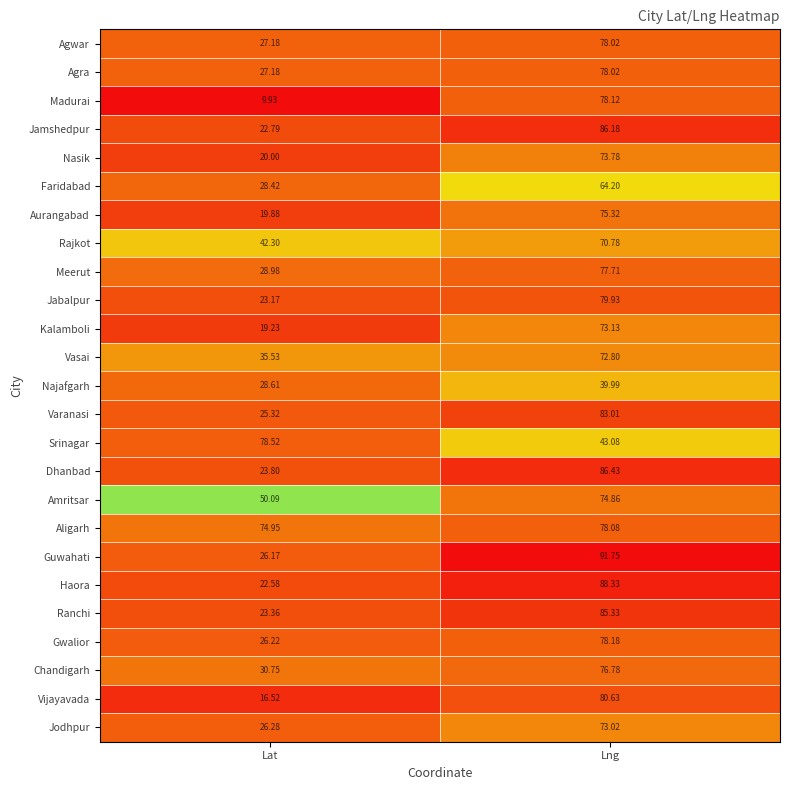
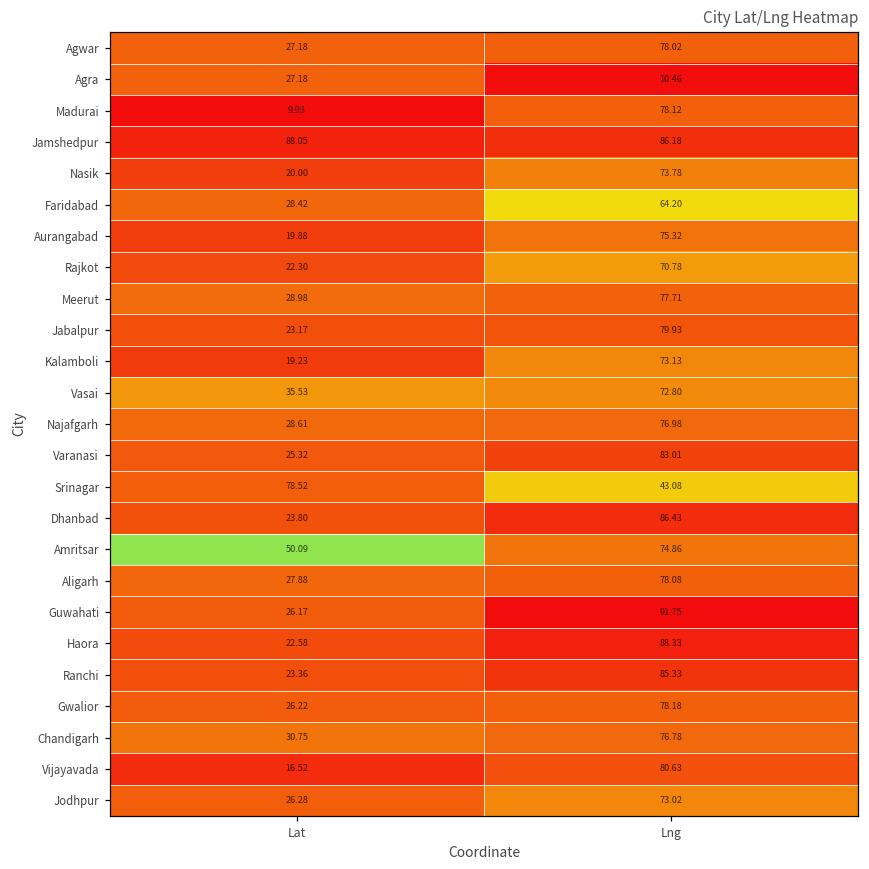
Agra, Lng: 78.02 -> 10.46
Jamshedpur, Lat: 22.79 -> 88.05
Rajkot, Lat: 42.30 -> 22.30
Najafgarh, Lng: 39.99 -> 76.98
Aligarh, Lat: 74.95 -> 27.88
